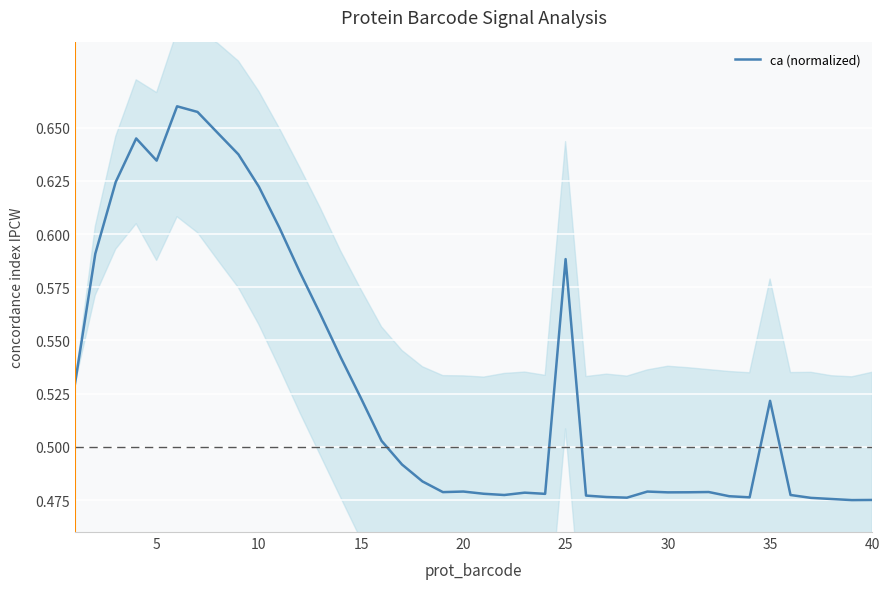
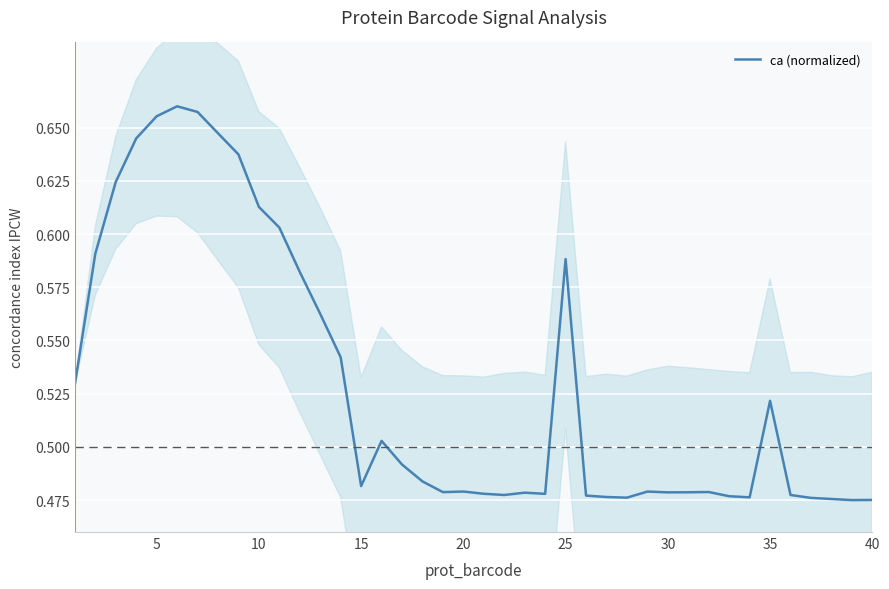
ca (normalized), 5: 0.634 -> 0.655
ca (normalized), 10: 0.622 -> 0.613
ca (normalized), 15: 0.523 -> 0.482
